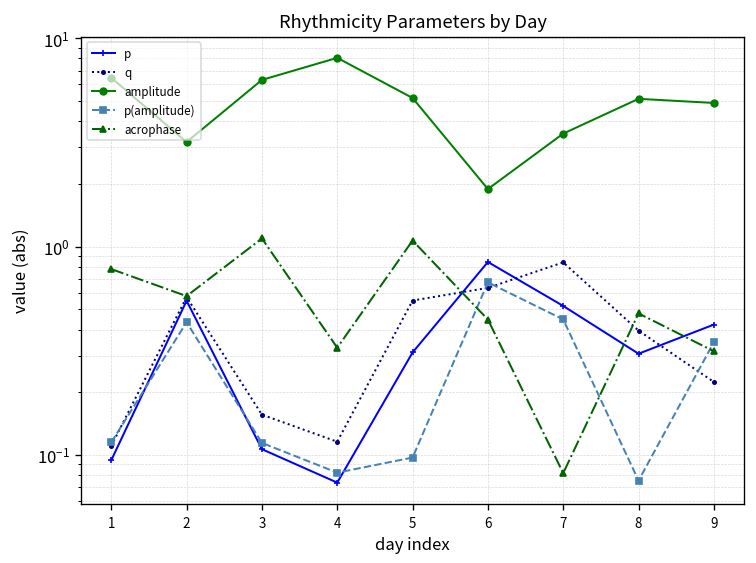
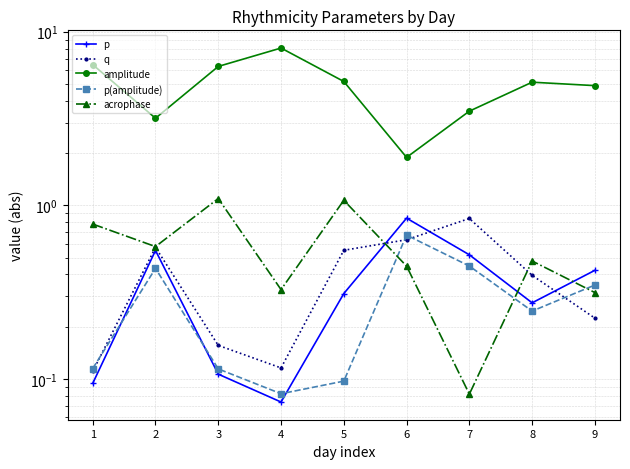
p, 8: 0.31 -> 0.27
p(amplitude), 8: 0.075 -> 0.25
